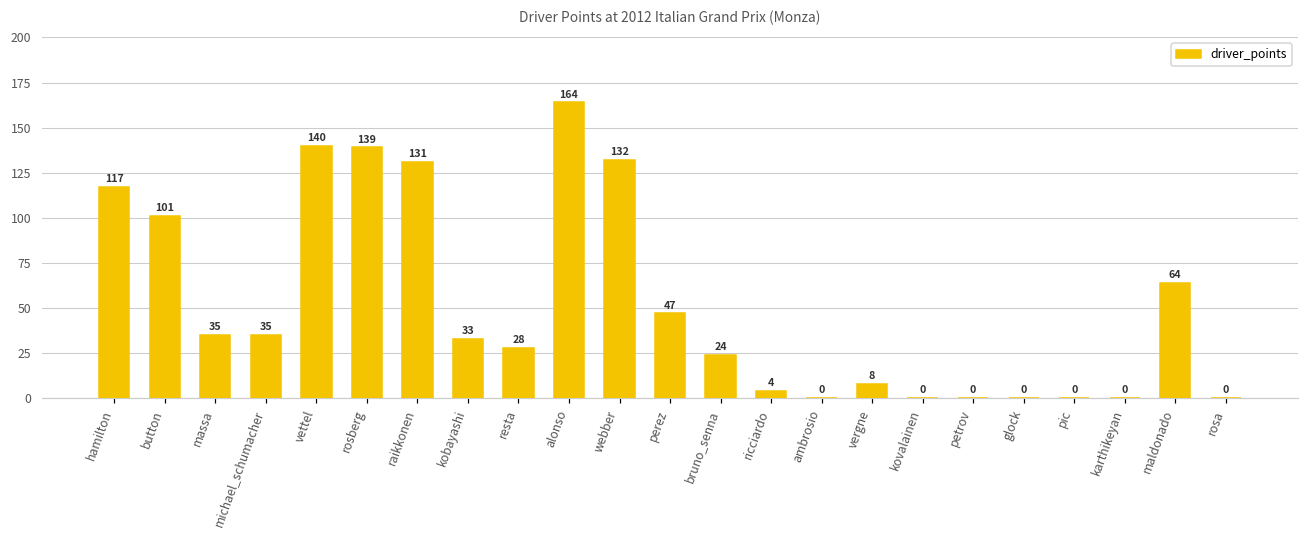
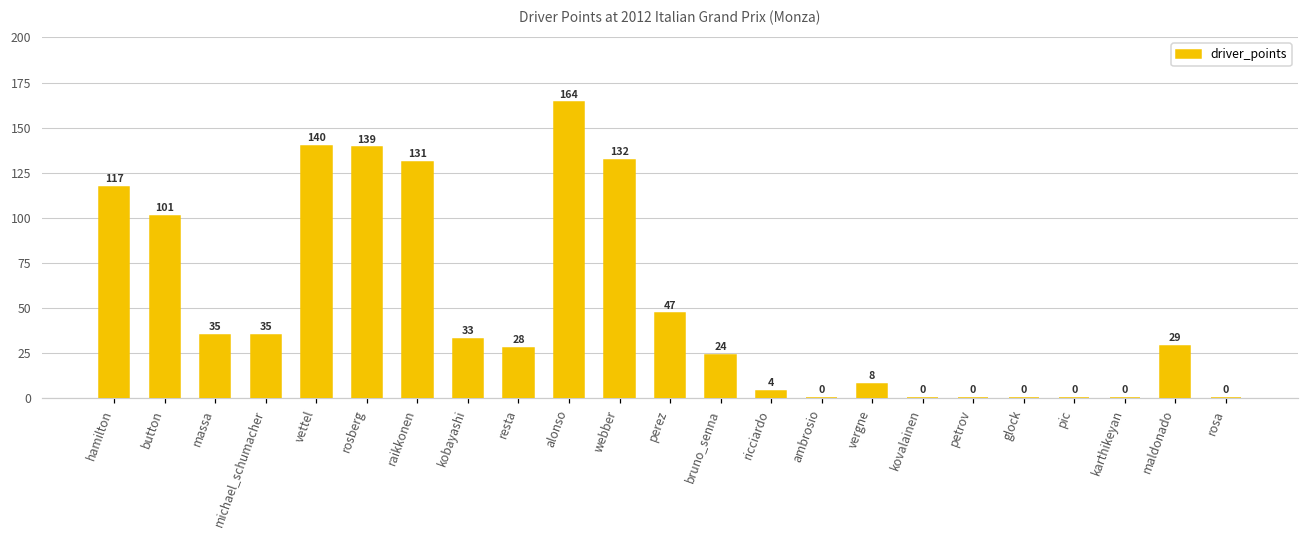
maldonado: 64 -> 29
